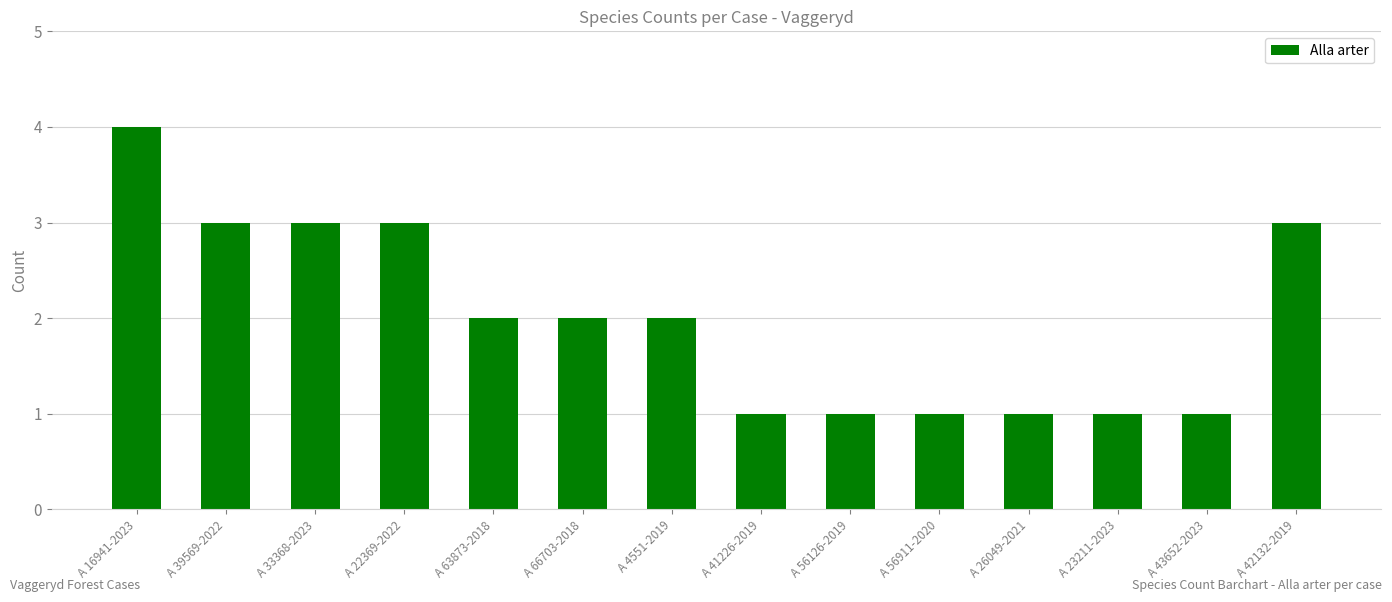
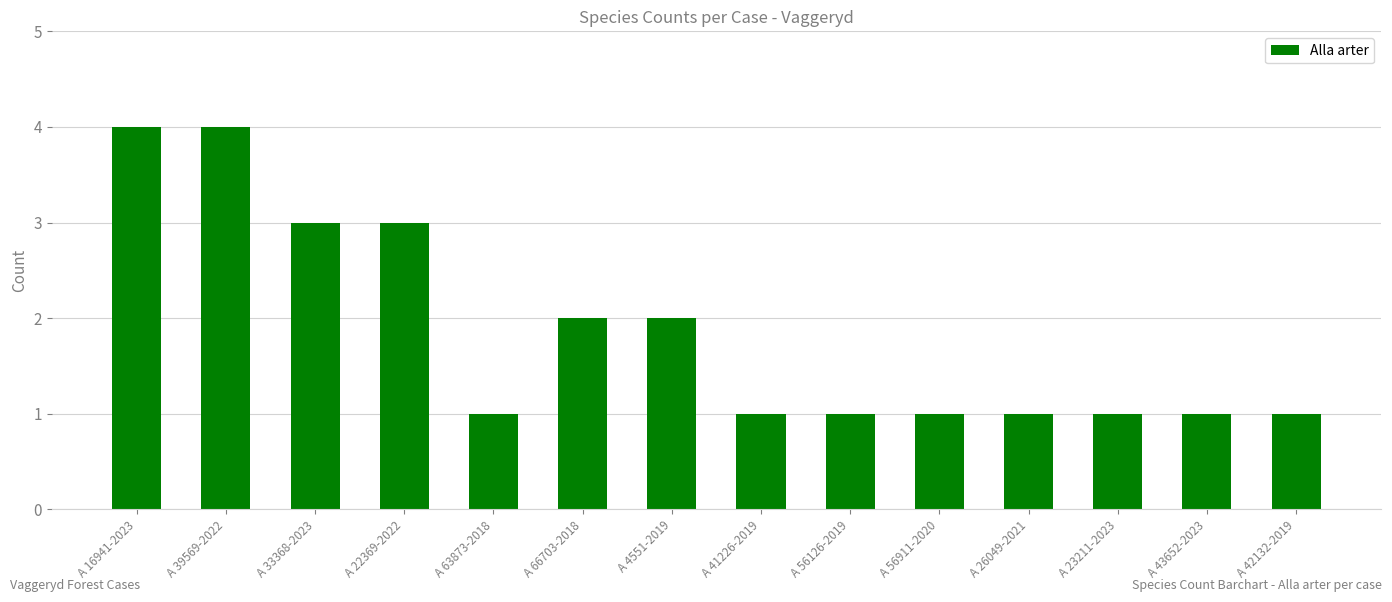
A 39569-2022: 3 -> 4
A 63873-2018: 2 -> 1
A 42132-2019: 3 -> 1
